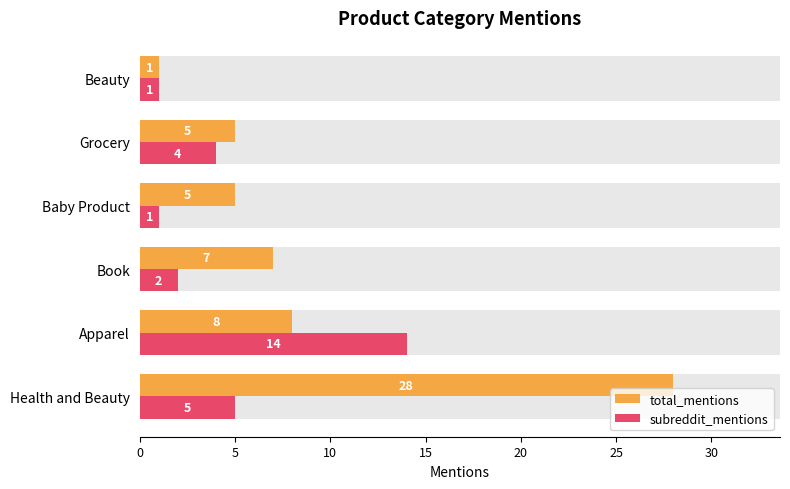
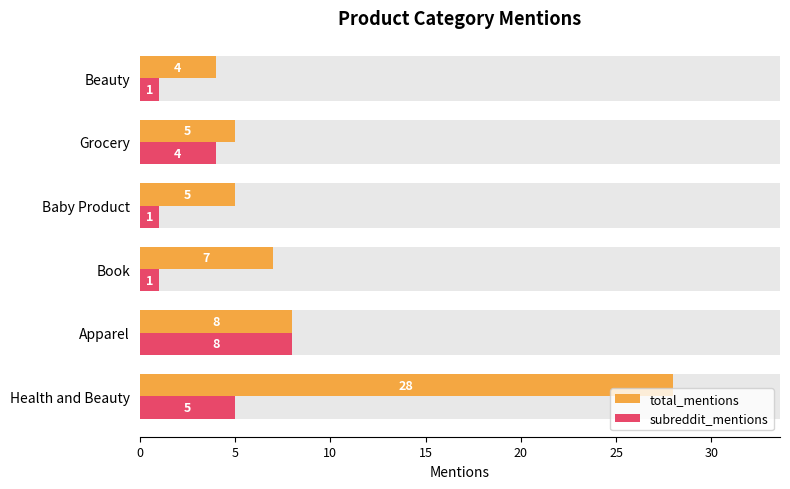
total_mentions, Beauty: 1 -> 4
subreddit_mentions, Book: 2 -> 1
subreddit_mentions, Apparel: 14 -> 8
